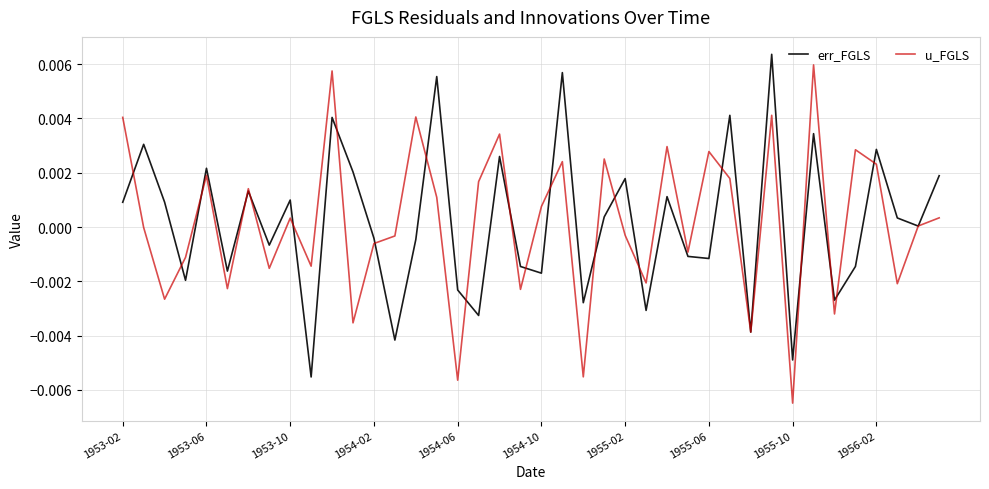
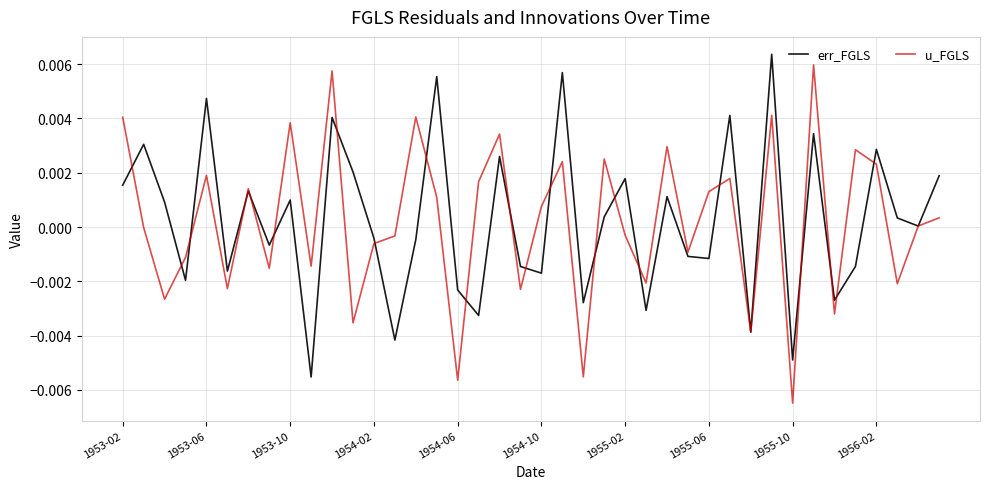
err_FGLS, 1953-02: 0.0009 -> 0.0015
err_FGLS, 1953-06: 0.0022 -> 0.0047
u_FGLS, 1953-10: 0.0003 -> 0.0038
u_FGLS, 1955-06: 0.0028 -> 0.0013
